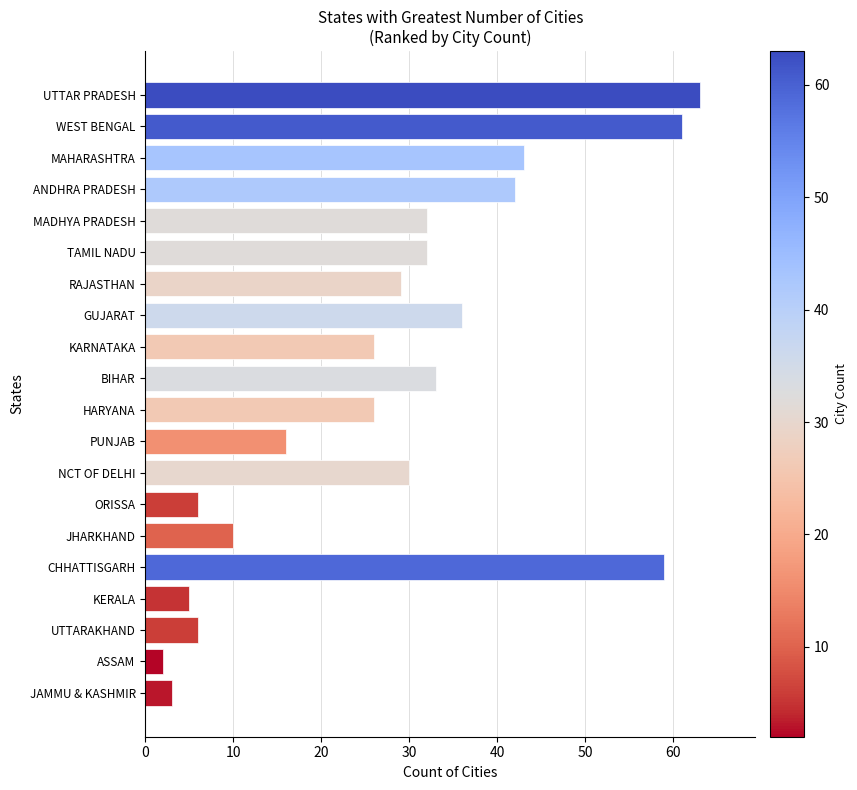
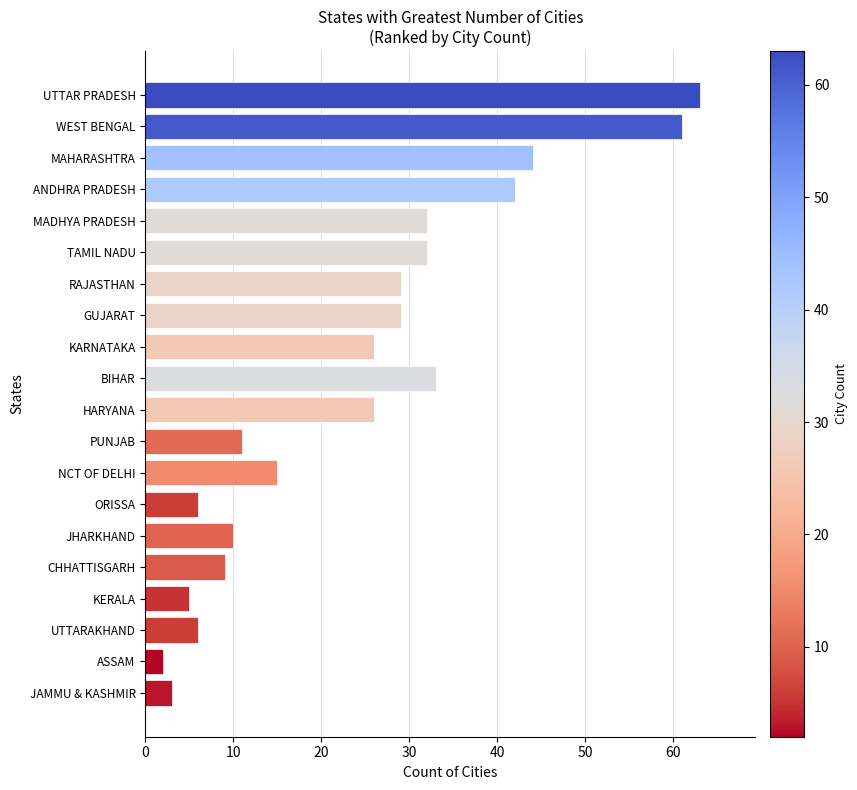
MAHARASHTRA: 43 -> 44
GUJARAT: 36 -> 29
PUNJAB: 16 -> 11
NCT OF DELHI: 30 -> 15
CHHATTISGARH: 59 -> 9
